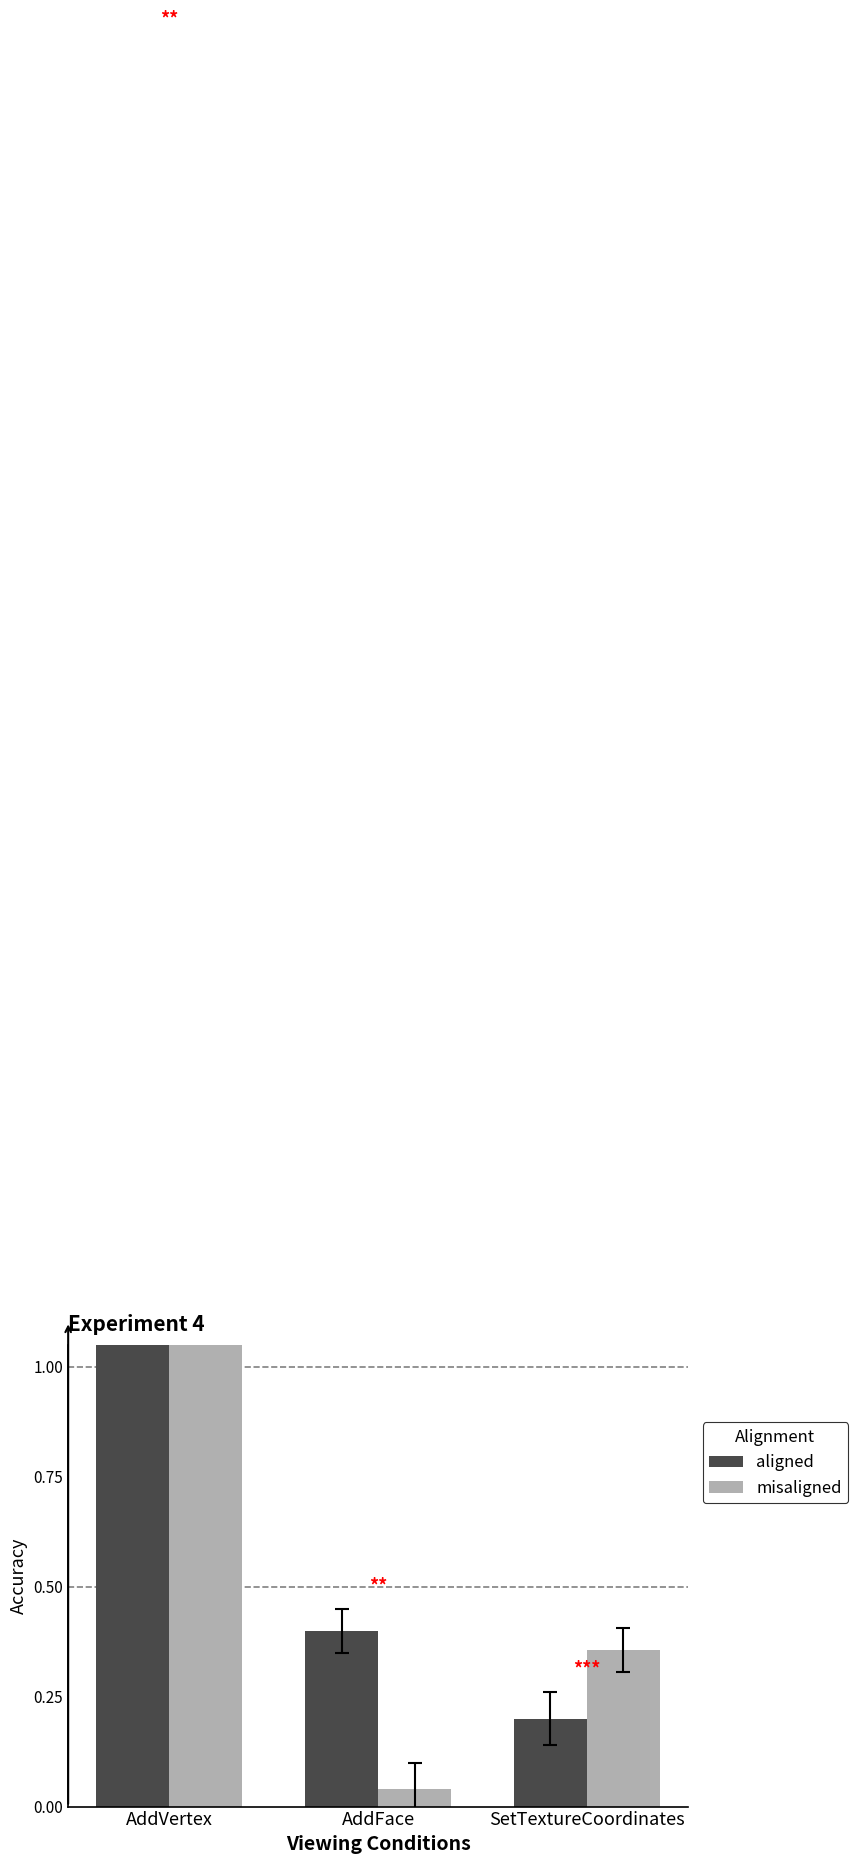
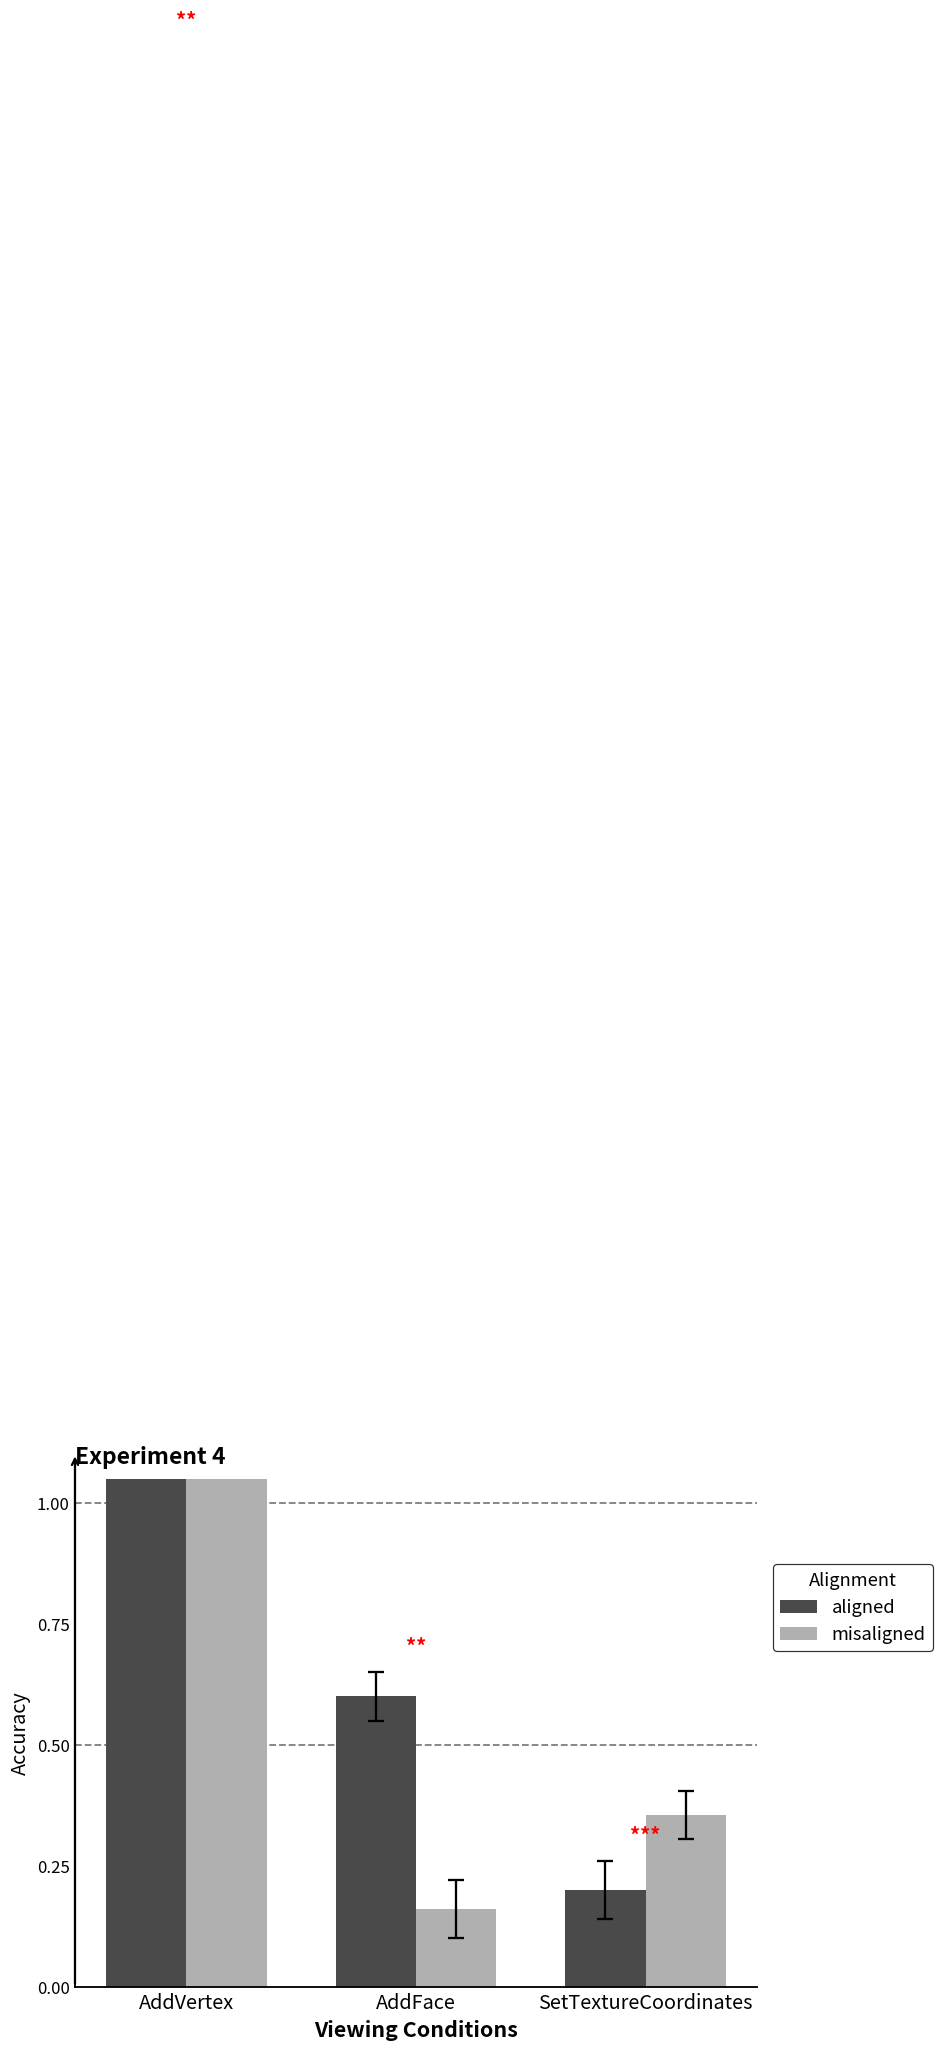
aligned, AddFace: 0.4 -> 0.6
misaligned, AddFace: 0.04 -> 0.16
